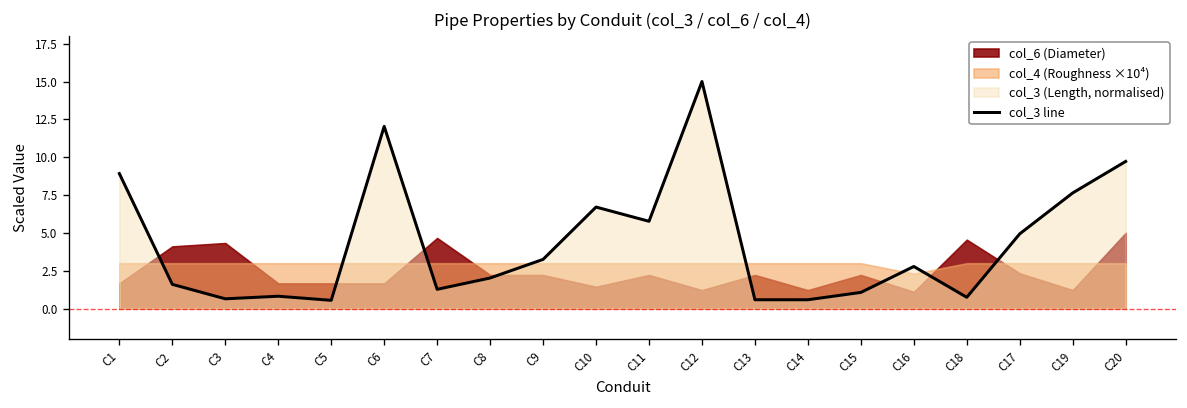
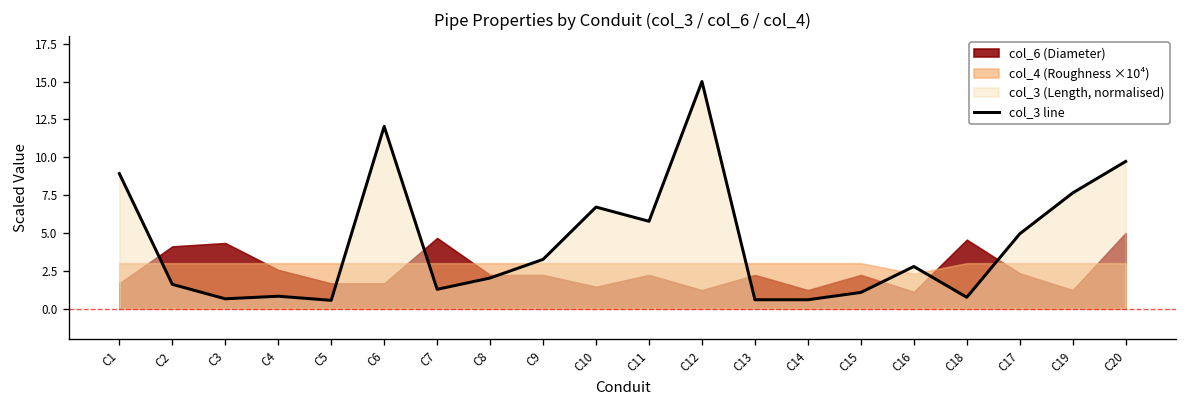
col_6 (Diameter), C4: 1.7 -> 2.6
